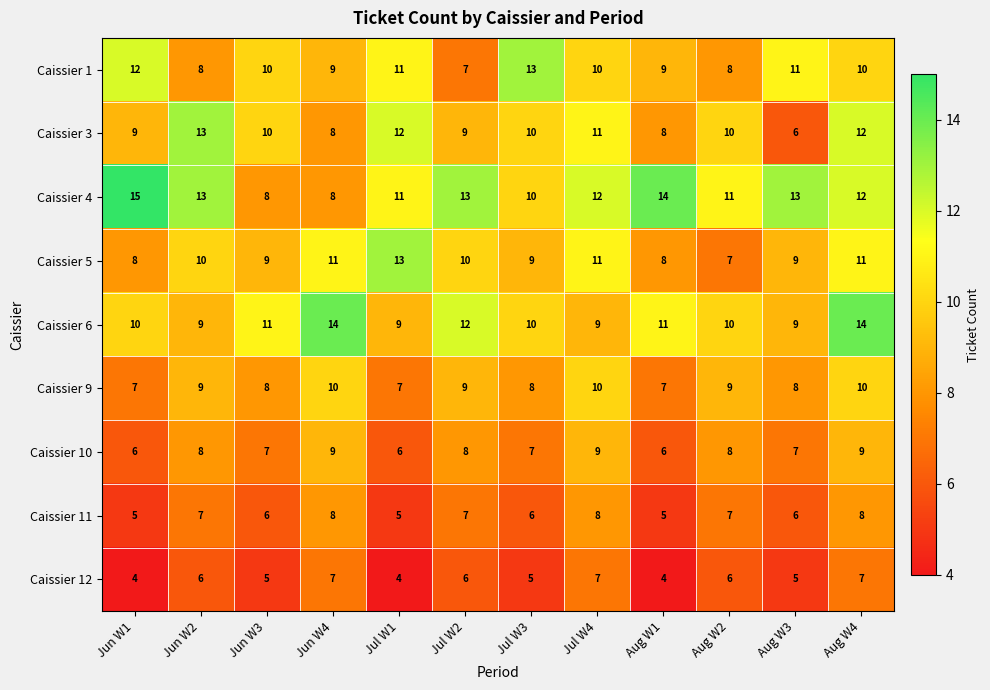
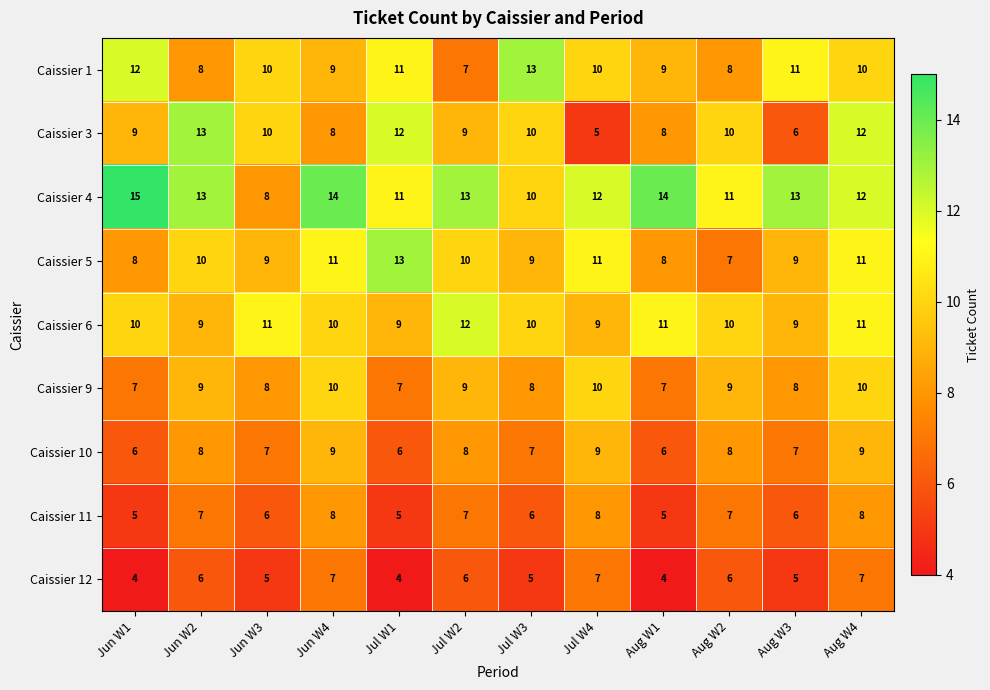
Caissier 3, Jul W4: 11 -> 5
Caissier 4, Jun W4: 8 -> 14
Caissier 6, Jun W4: 14 -> 10
Caissier 6, Aug W4: 14 -> 11
